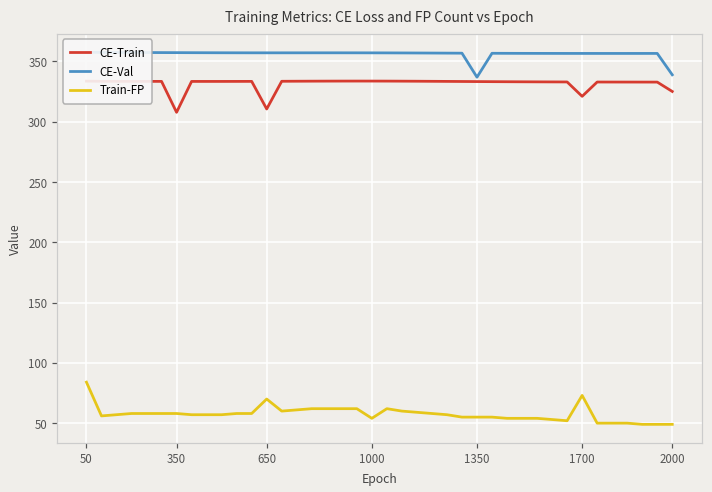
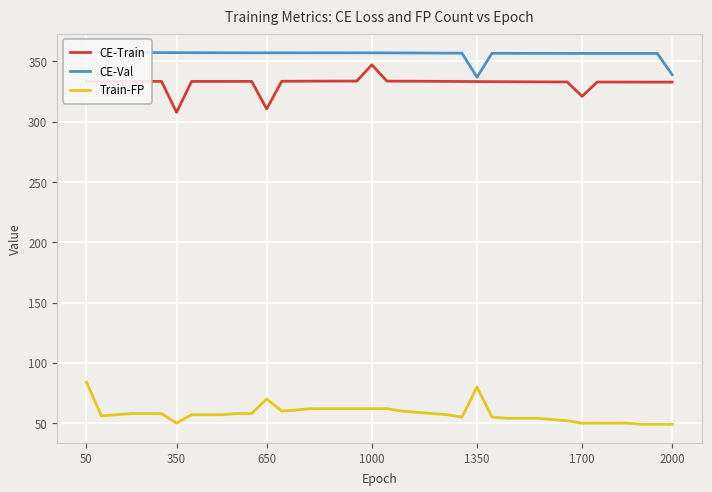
Train-FP, 350: 58 -> 50
CE-Train, 1000: 334 -> 347
Train-FP, 1000: 54 -> 62
Train-FP, 1350: 55 -> 80
Train-FP, 1700: 73 -> 50
CE-Train, 2000: 325 -> 333
